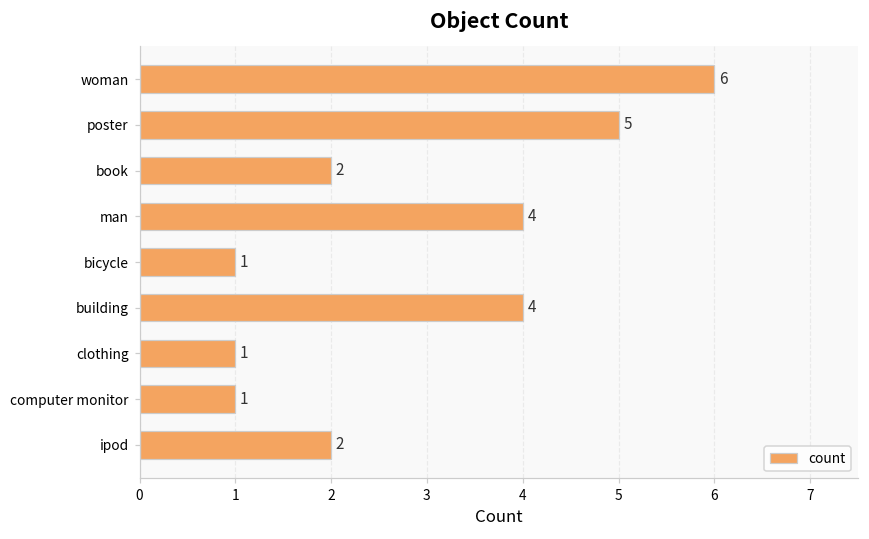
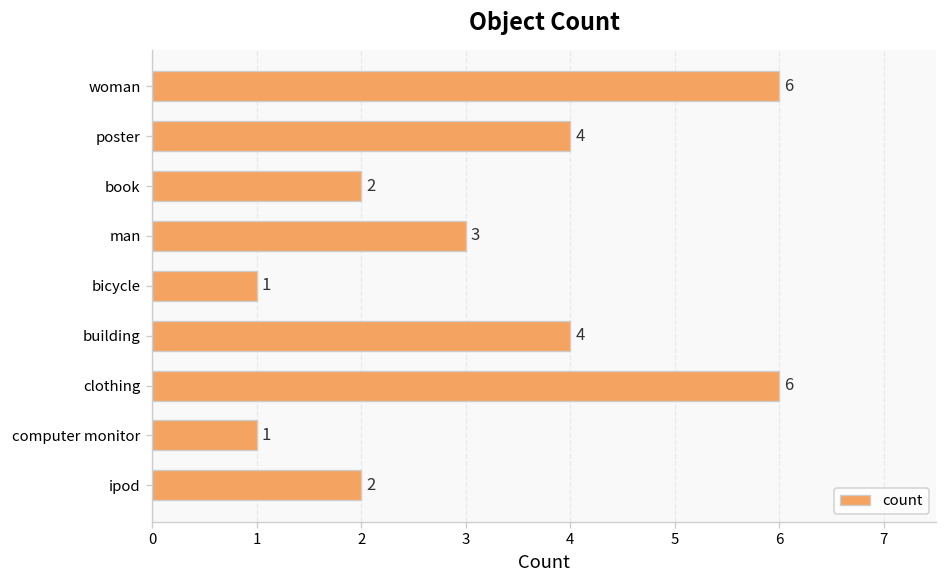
poster: 5 -> 4
man: 4 -> 3
clothing: 1 -> 6
